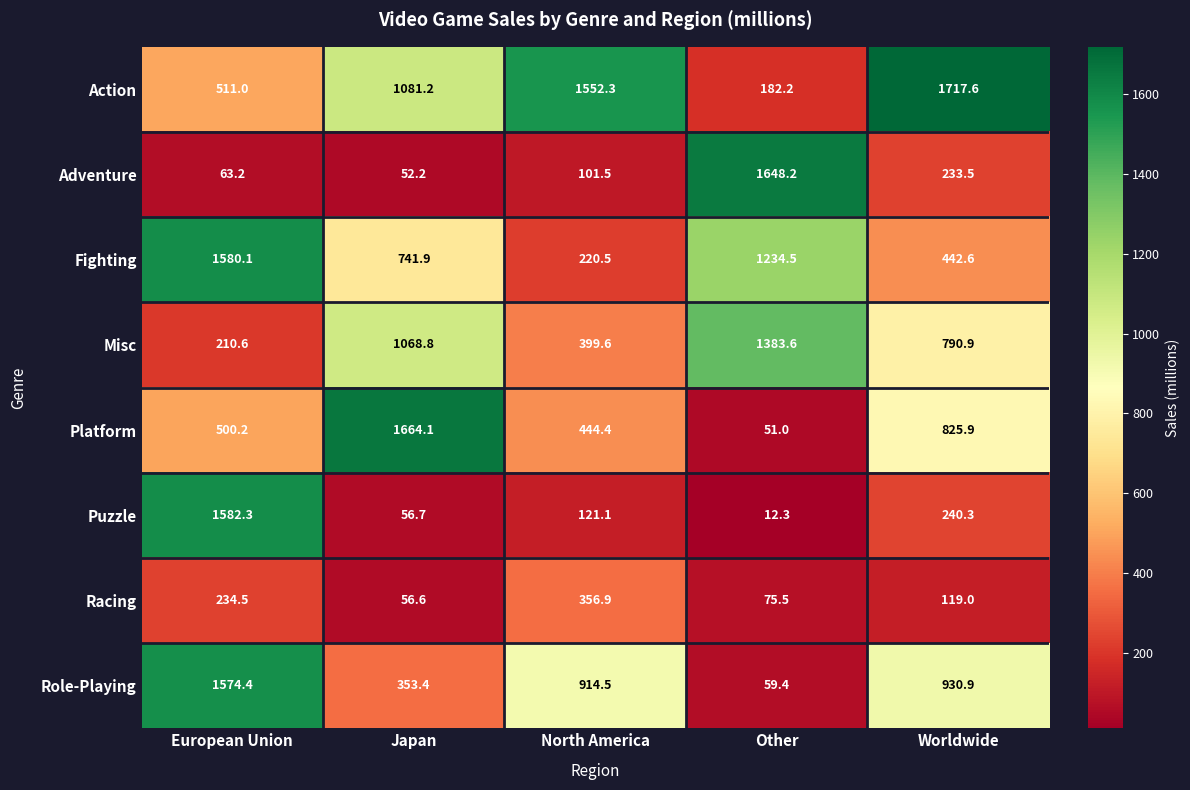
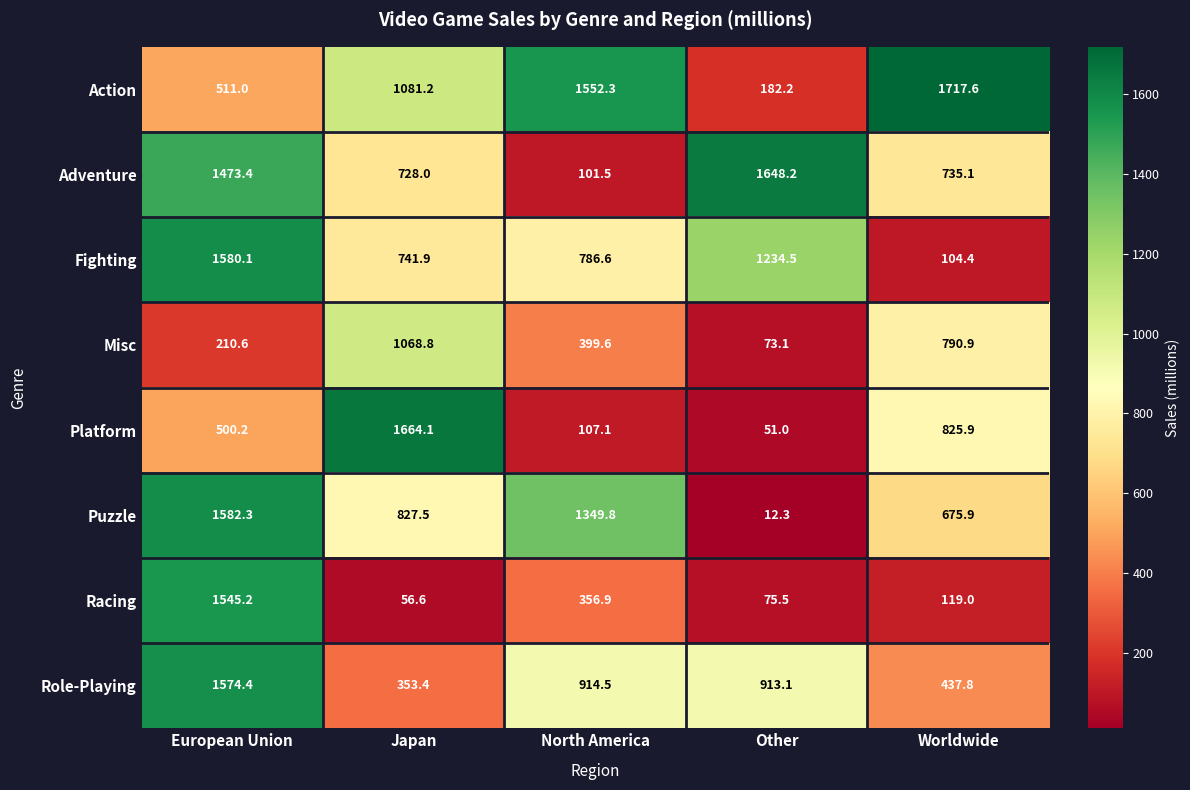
Adventure, European Union: 63.2 -> 1473.4
Adventure, Japan: 52.2 -> 728.0
Adventure, Worldwide: 233.5 -> 735.1
Fighting, North America: 220.5 -> 786.6
Fighting, Worldwide: 442.6 -> 104.4
Misc, Other: 1383.6 -> 73.1
Platform, North America: 444.4 -> 107.1
Puzzle, Japan: 56.7 -> 827.5
Puzzle, North America: 121.1 -> 1349.8
Puzzle, Worldwide: 240.3 -> 675.9
Racing, European Union: 234.5 -> 1545.2
Role-Playing, Other: 59.4 -> 913.1
Role-Playing, Worldwide: 930.9 -> 437.8
